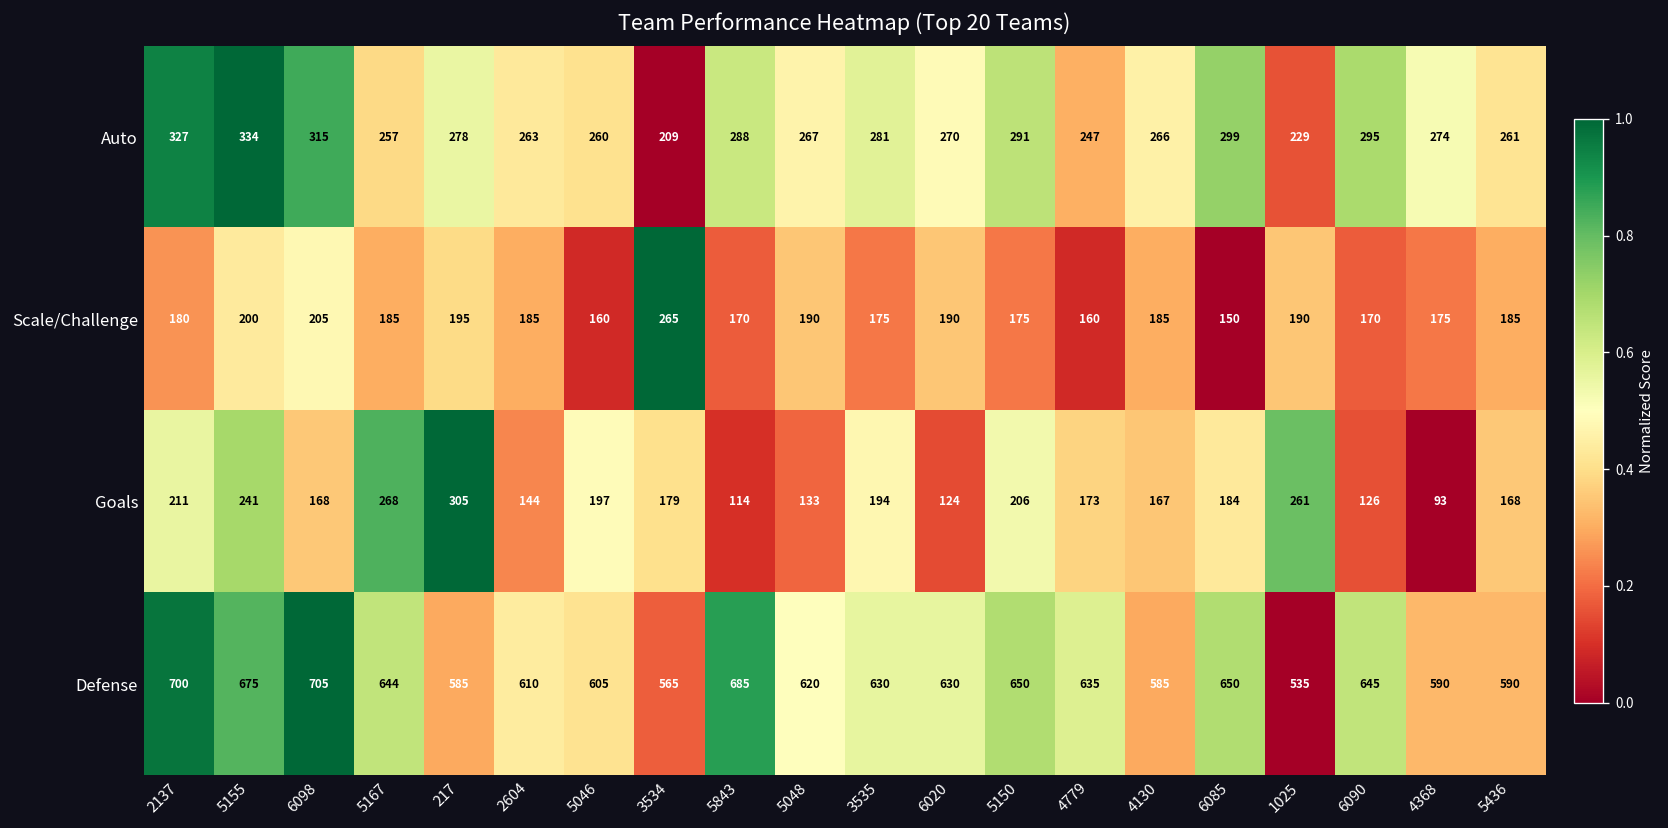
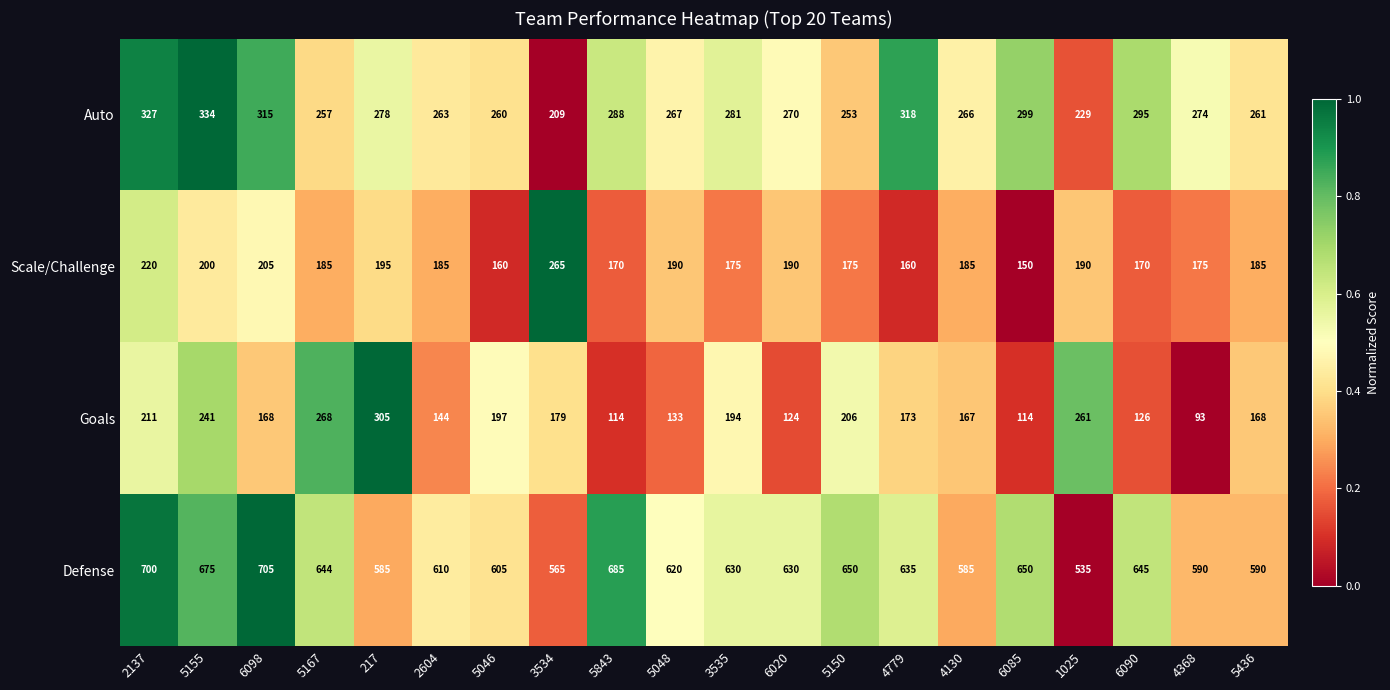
Auto, 5150: 291 -> 253
Auto, 4779: 247 -> 318
Scale/Challenge, 2137: 180 -> 220
Goals, 6085: 184 -> 114
